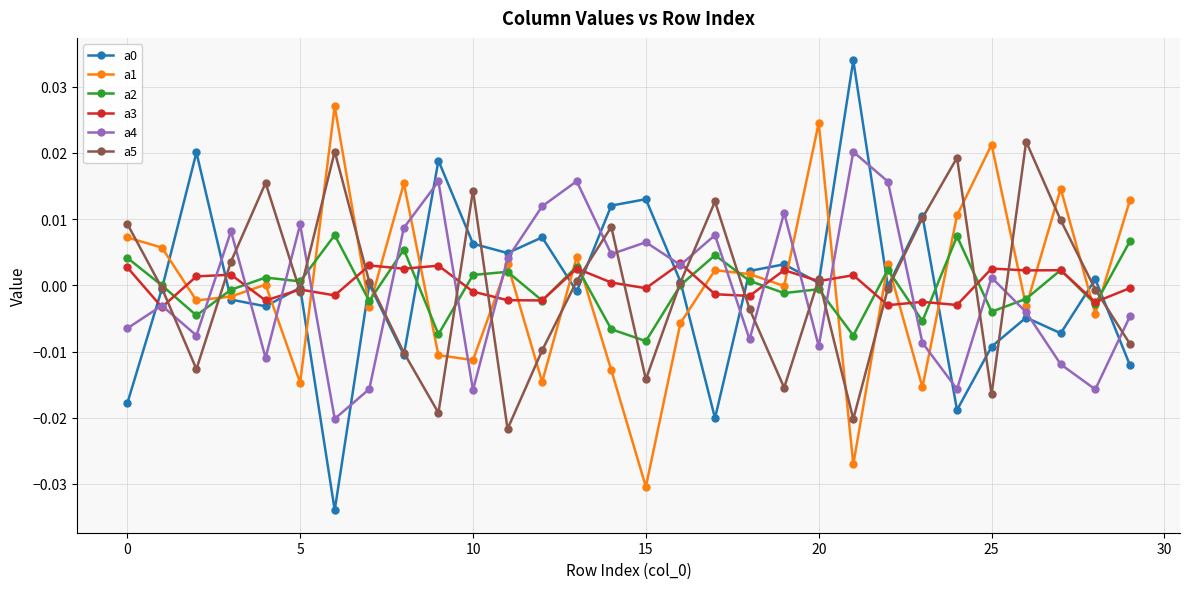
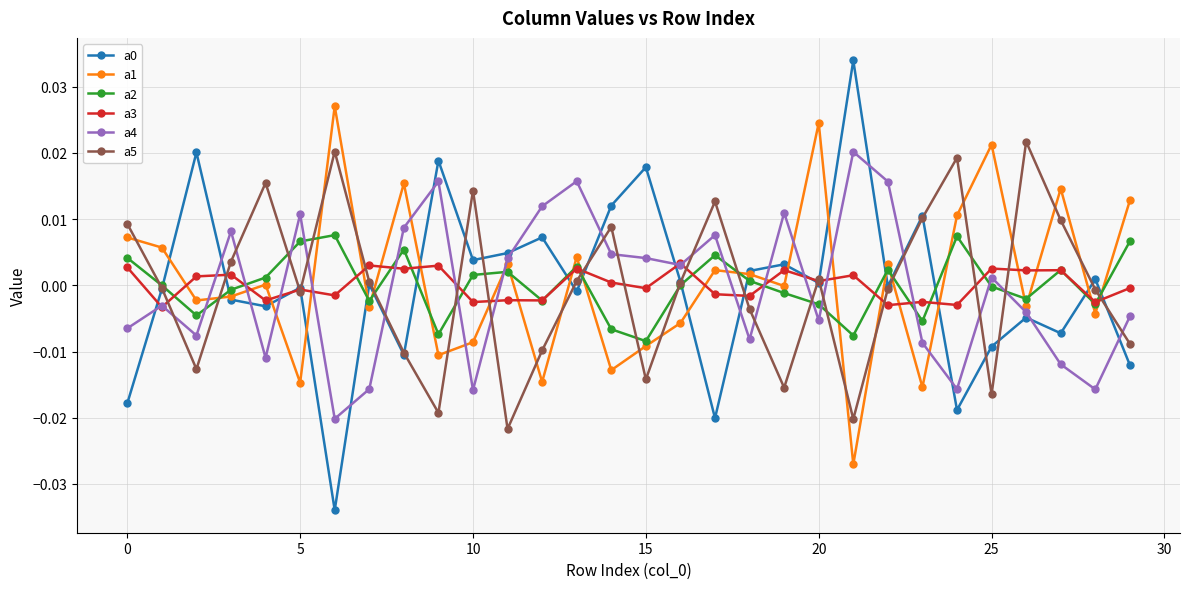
a2, 5: 0.001 -> 0.007
a4, 5: 0.009 -> 0.011
a0, 10: 0.006 -> 0.004
a1, 10: -0.011 -> -0.009
a3, 10: -0.001 -> -0.003
a0, 15: 0.013 -> 0.018
a1, 15: -0.030 -> -0.009
a4, 15: 0.007 -> 0.004
a2, 20: -0.001 -> -0.003
a4, 20: -0.009 -> -0.005
a2, 25: -0.004 -> 0.000
